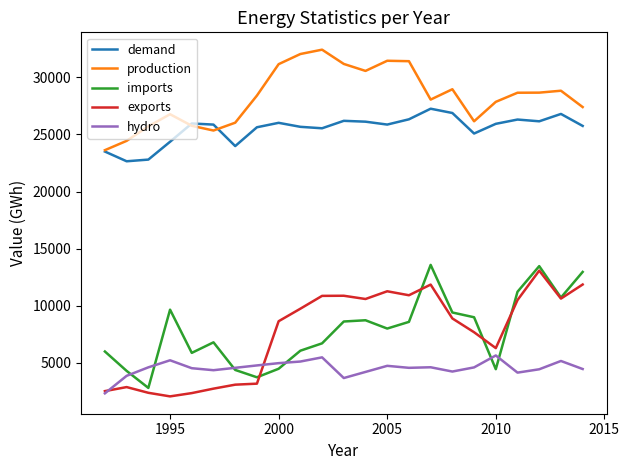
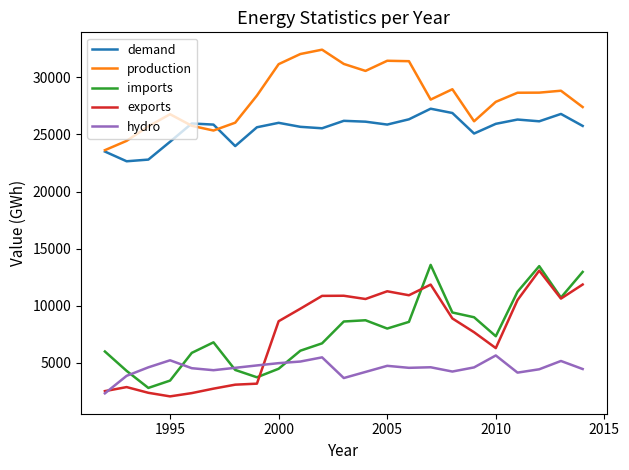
imports, 1995: 9700 -> 3400
imports, 2010: 4400 -> 7300
